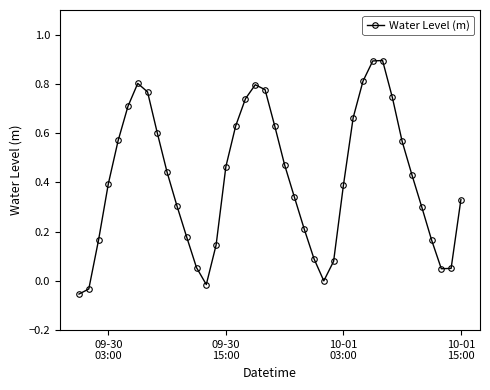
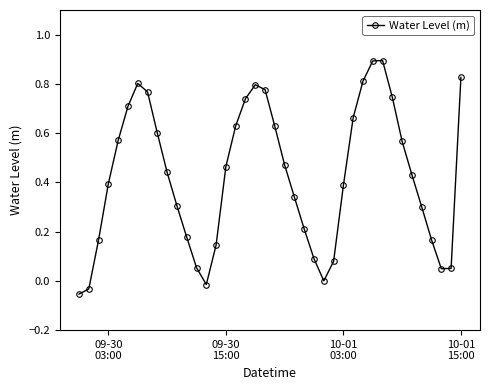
10-01 15:00: 0.33 -> 0.83
